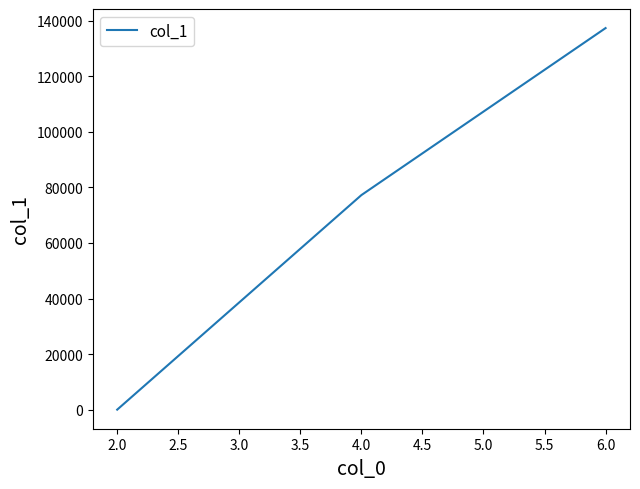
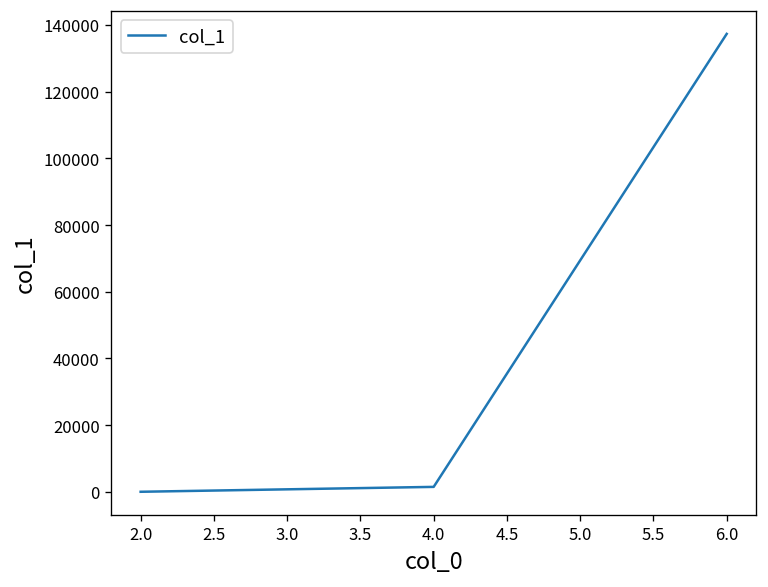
4.0: 77000 -> 1000
